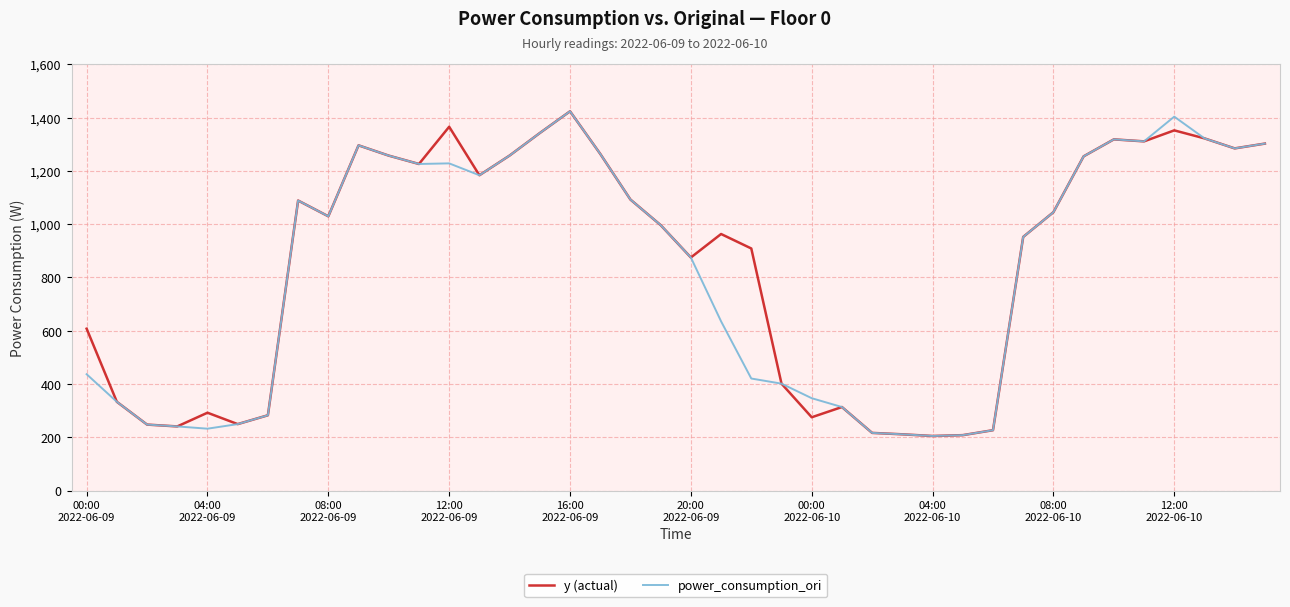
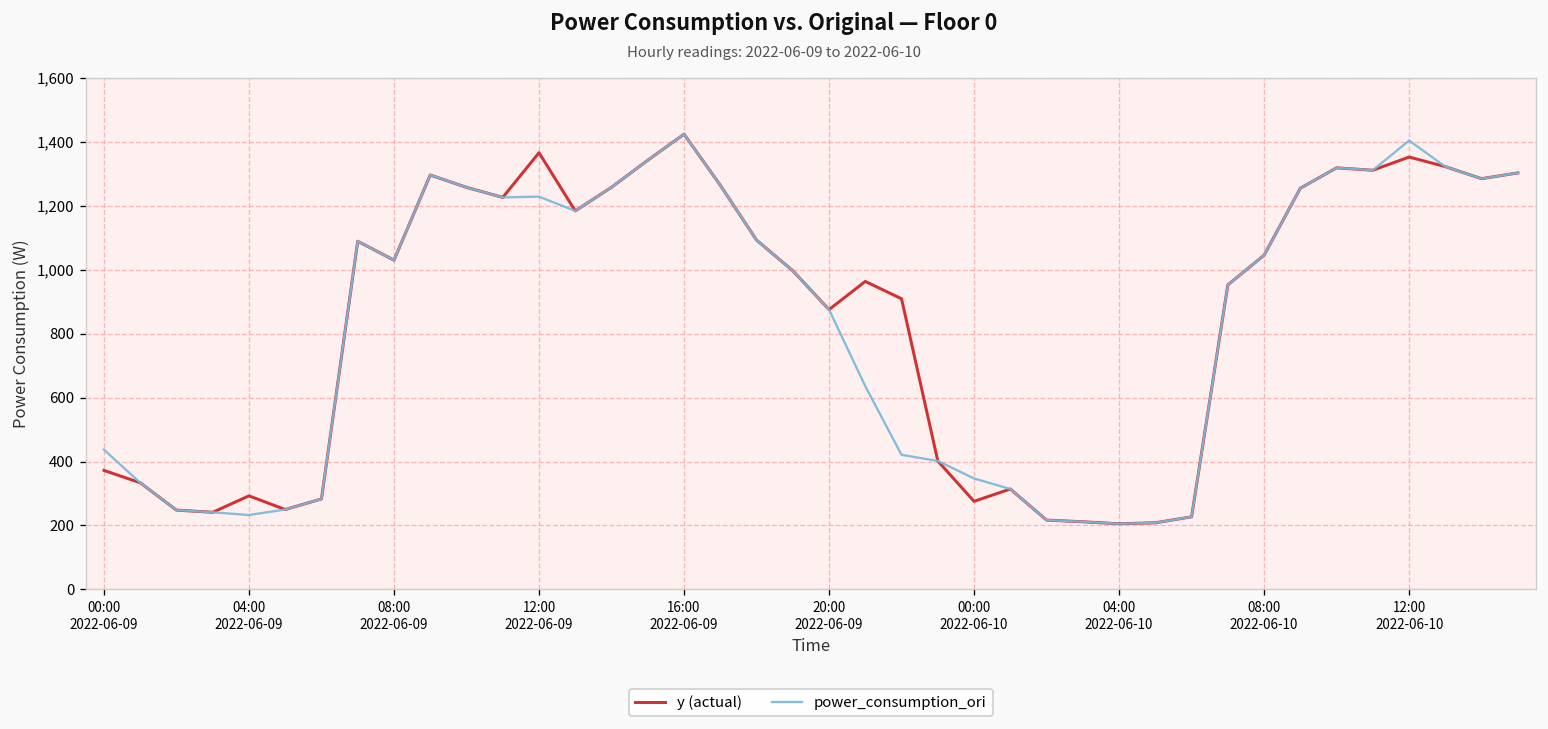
y (actual), 00:00 2022-06-09: 610 -> 370
